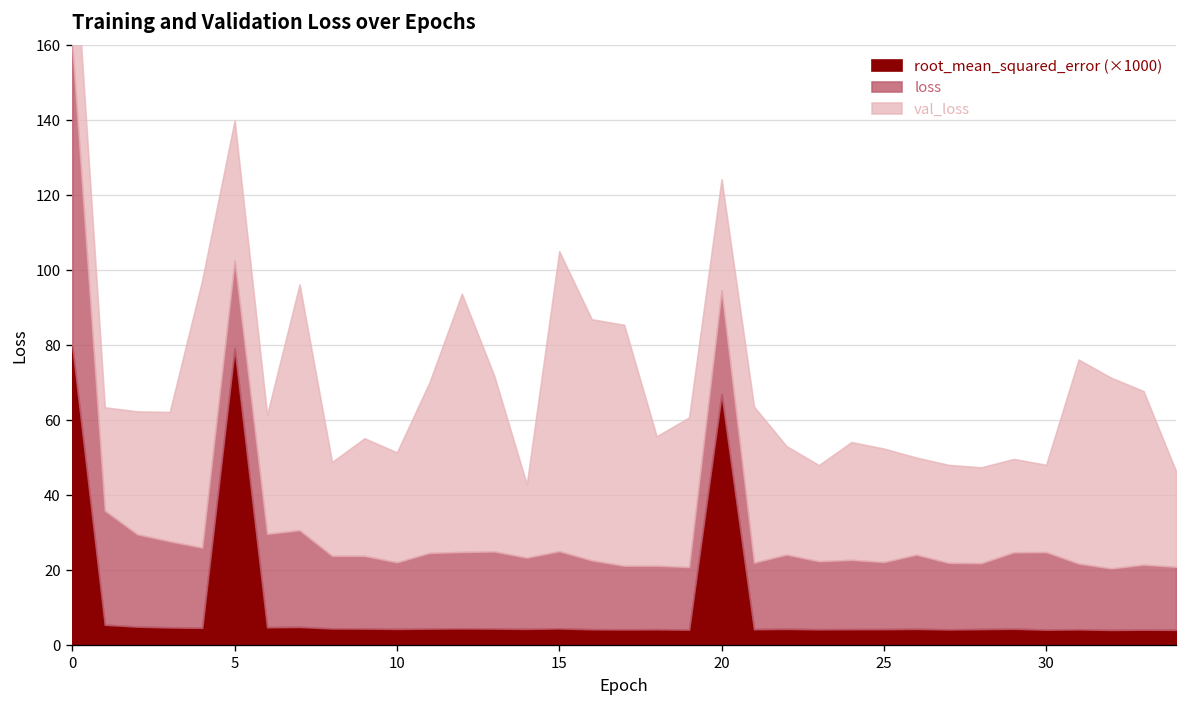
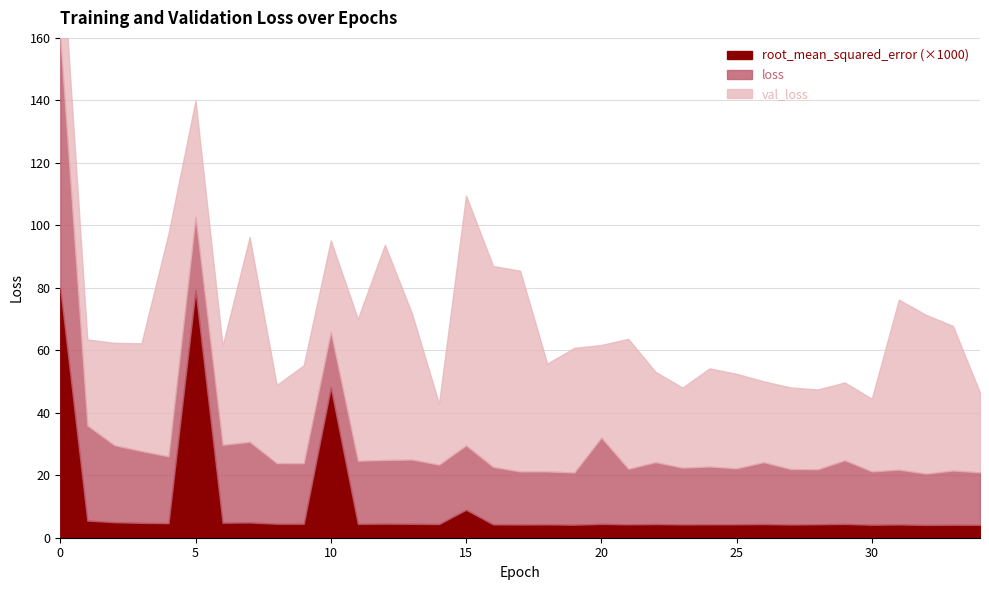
root_mean_squared_error (×1000), 10: 4 -> 48
root_mean_squared_error (×1000), 15: 5 -> 9
root_mean_squared_error (×1000), 20: 67 -> 4
loss, 30: 21 -> 17
